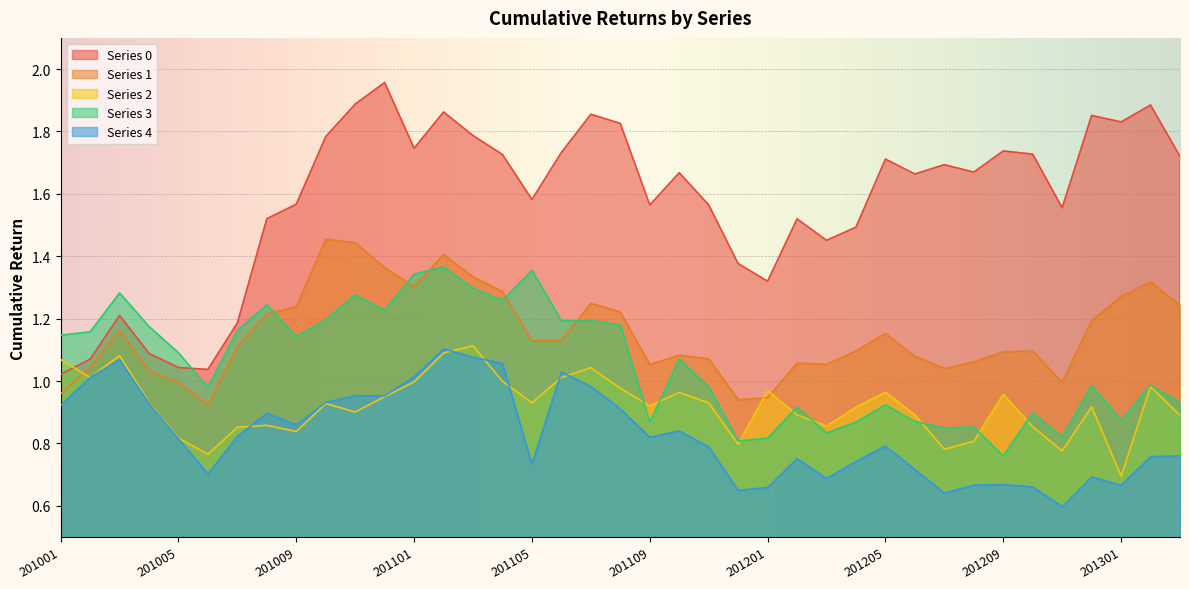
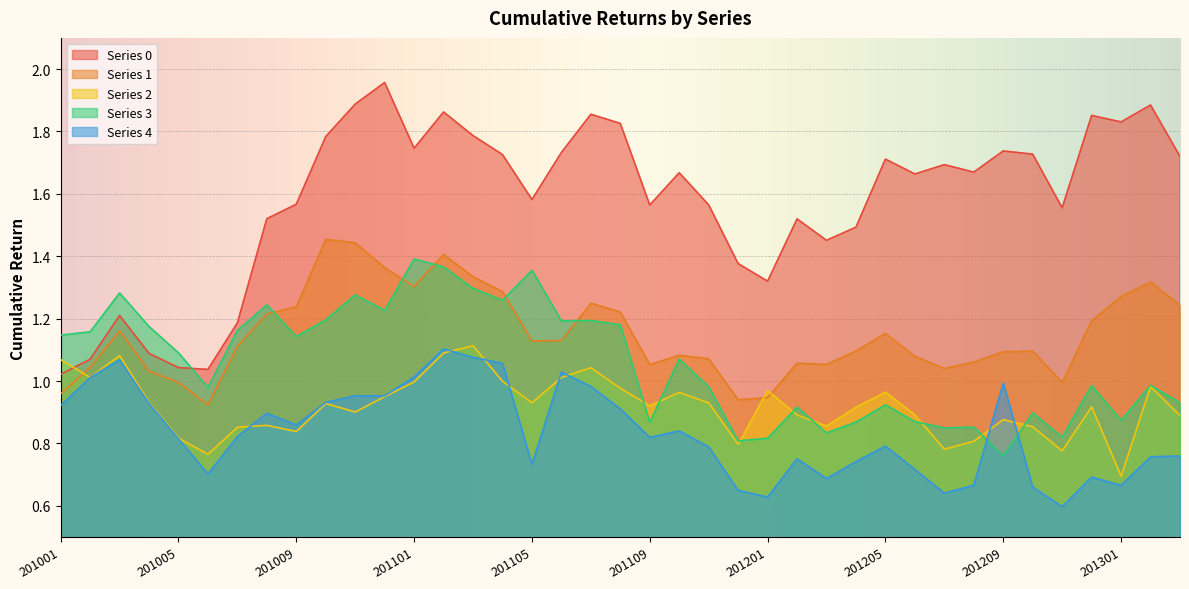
Series 3, 201101: 1.34 -> 1.39
Series 4, 201201: 0.66 -> 0.63
Series 2, 201209: 0.96 -> 0.88
Series 4, 201209: 0.67 -> 0.99
